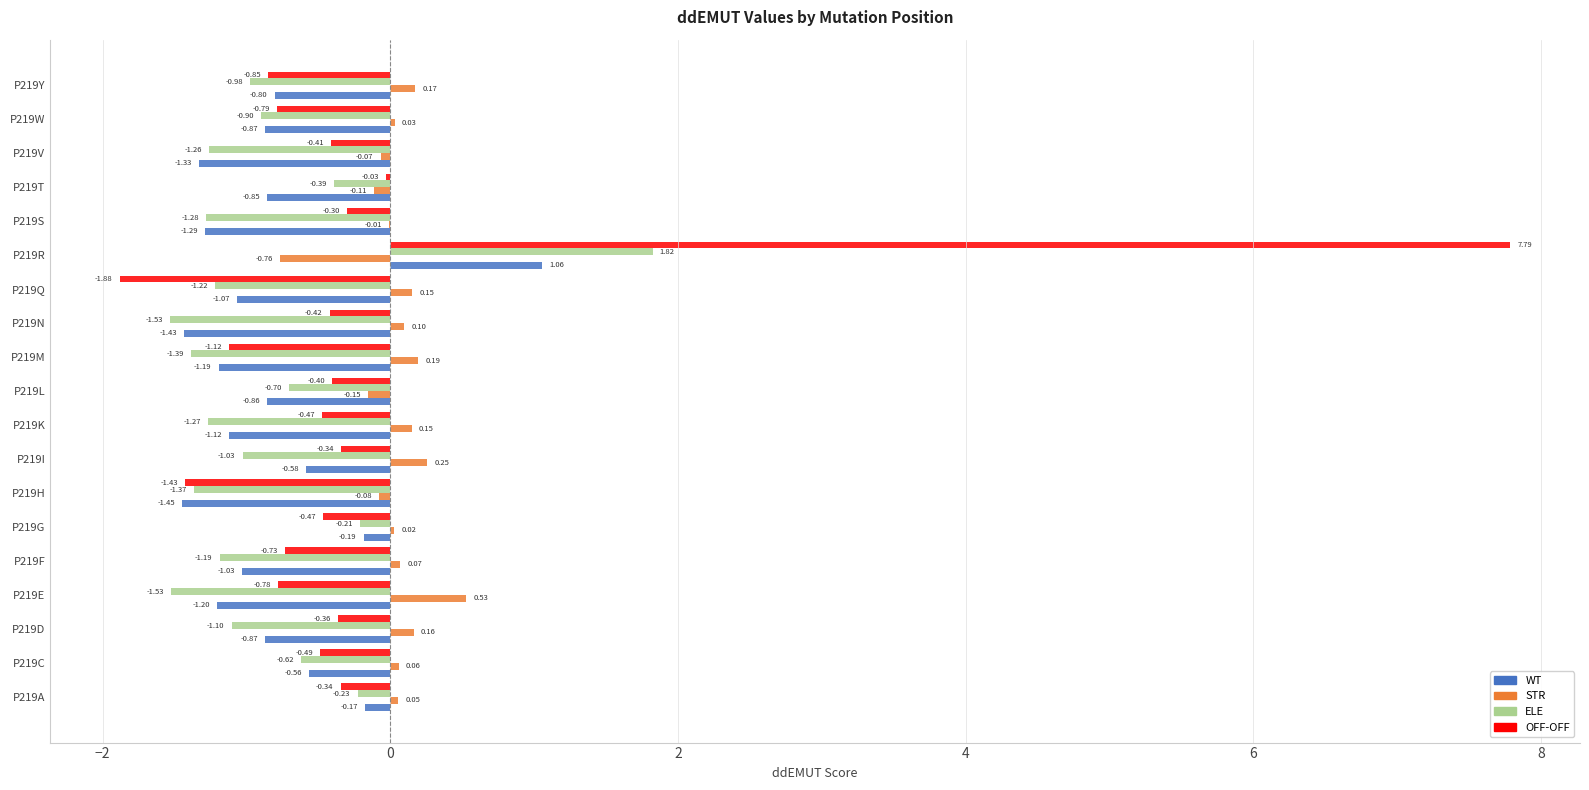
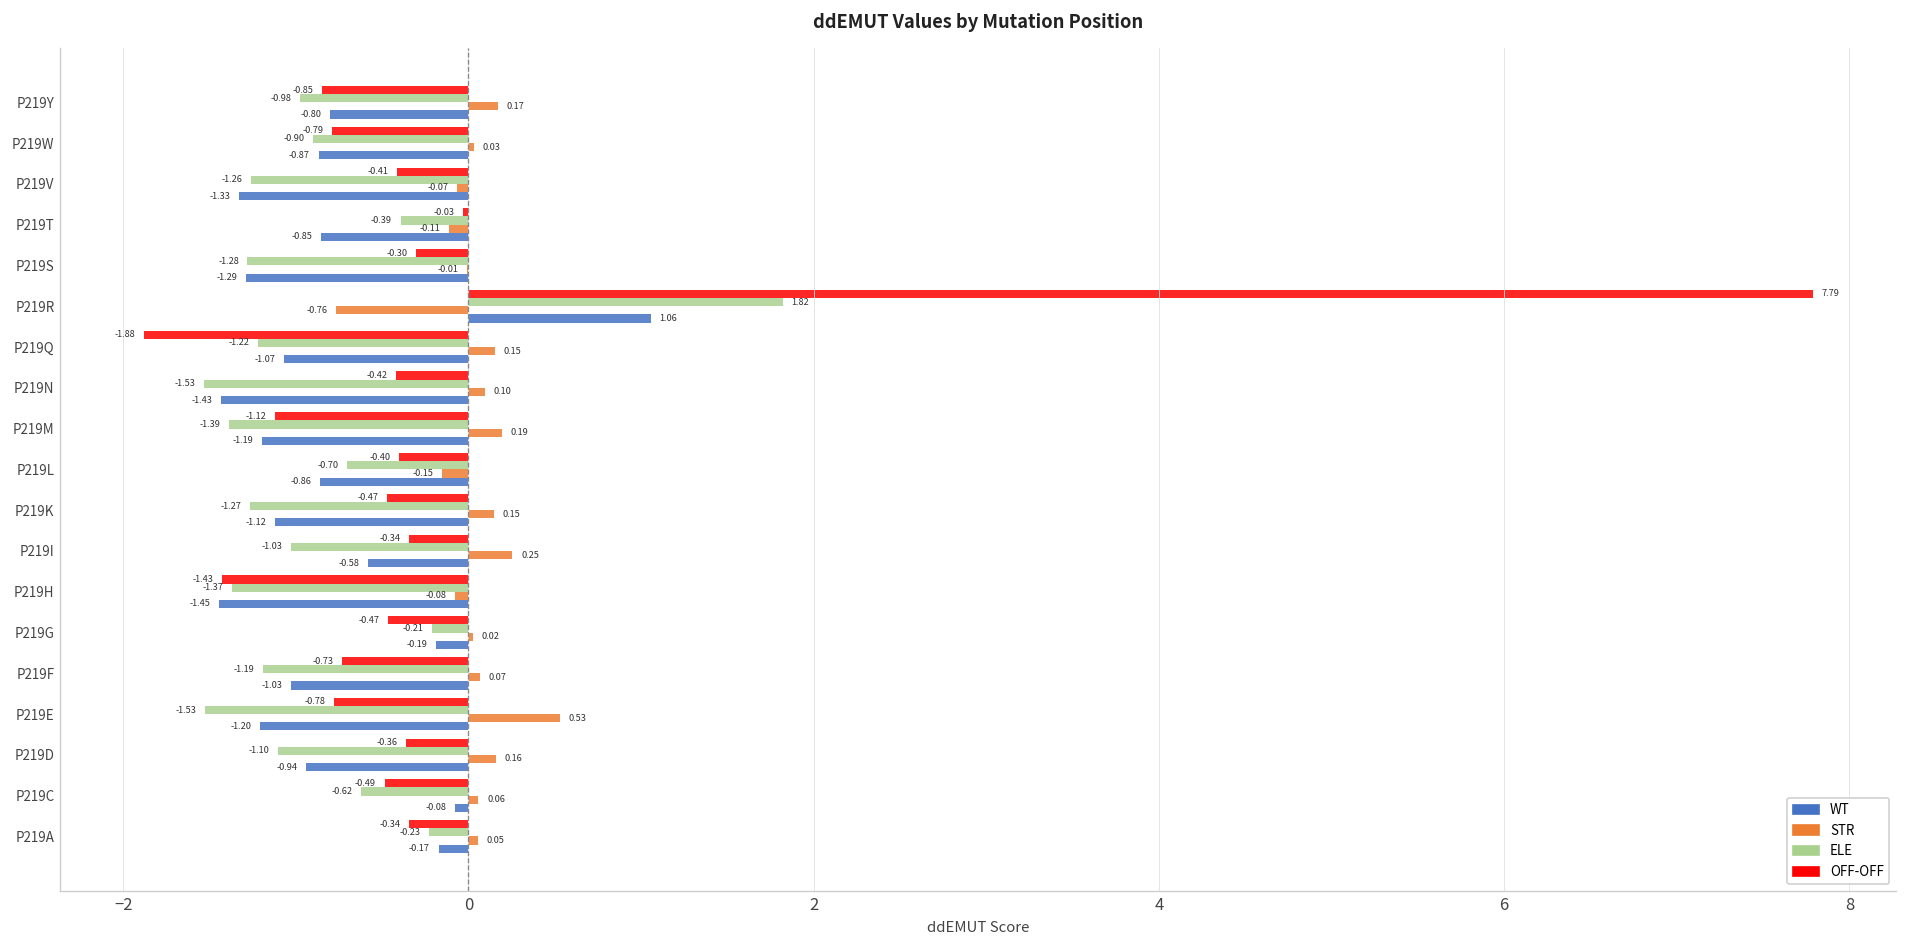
WT, P219D: -0.87 -> -0.94
WT, P219C: -0.56 -> -0.08
